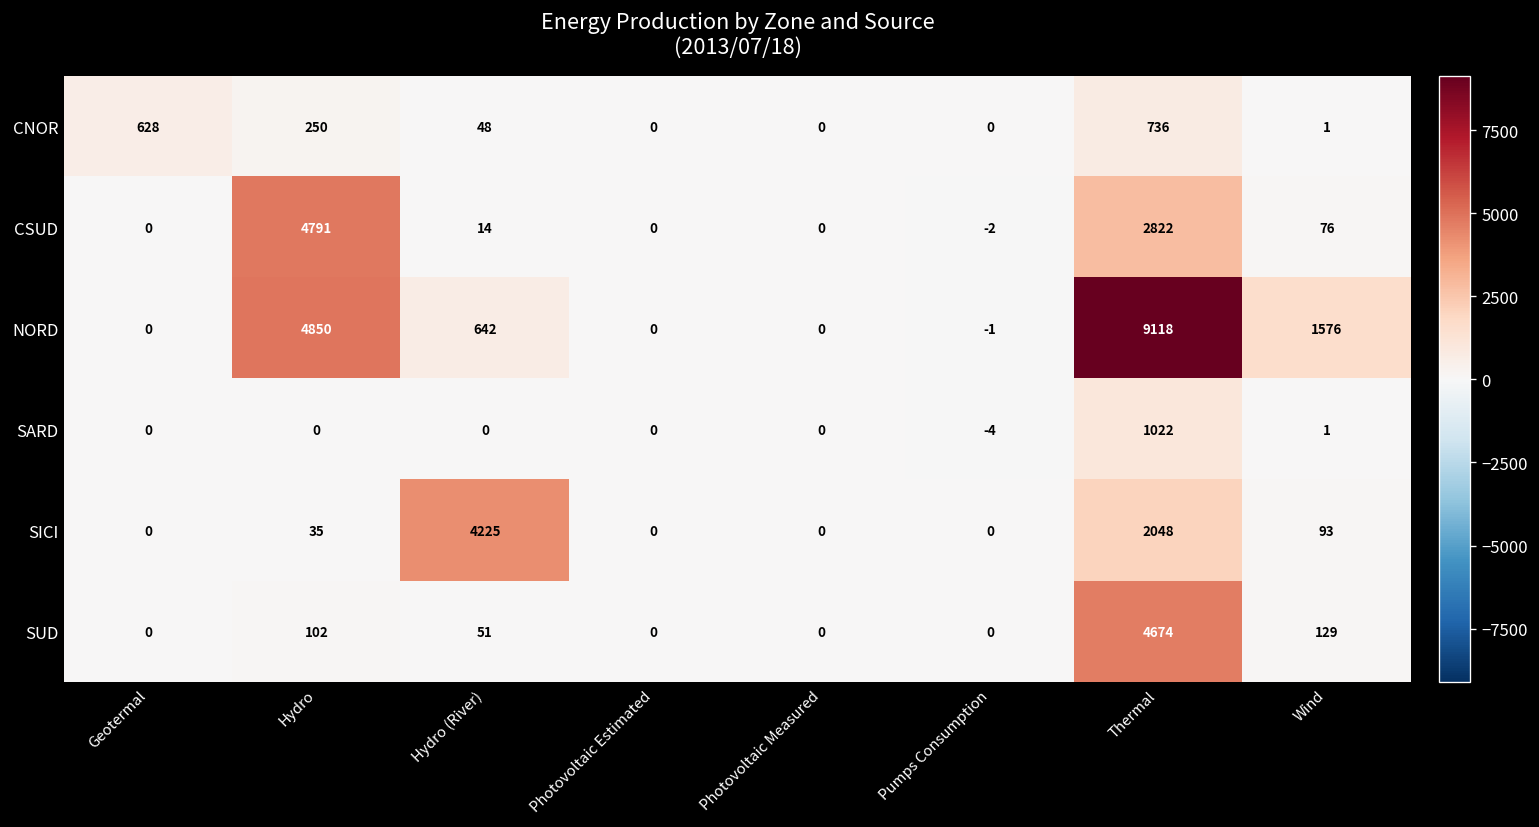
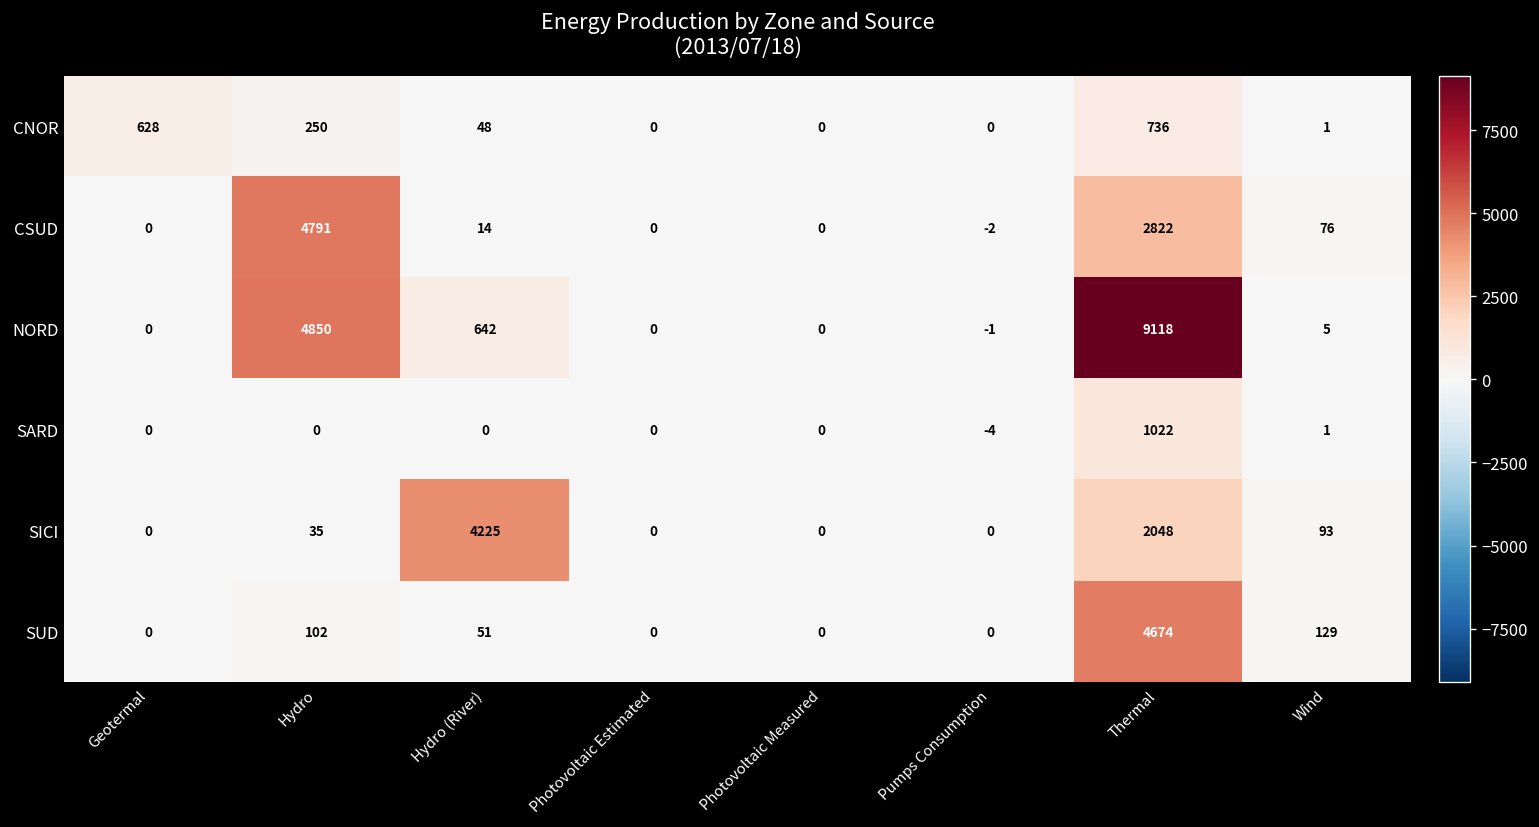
NORD, Wind: 1576 -> 5
